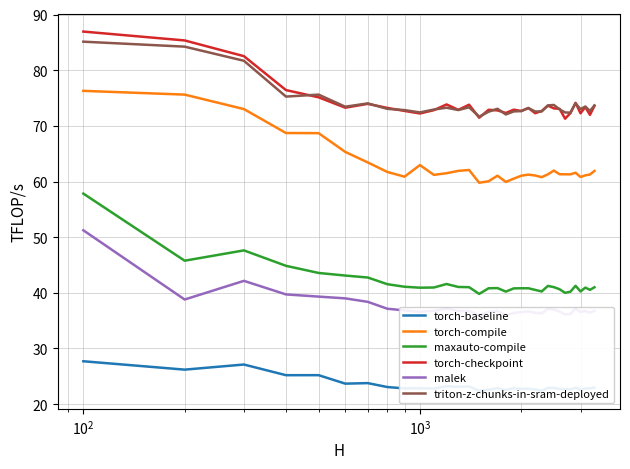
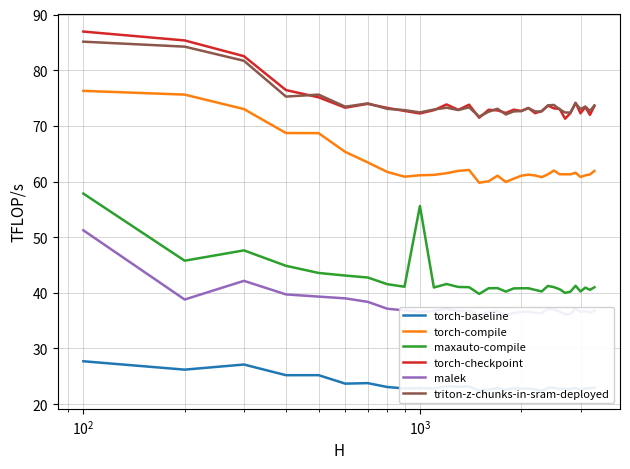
torch-compile, 10^3: 63 -> 61
maxauto-compile, 10^3: 41 -> 56
